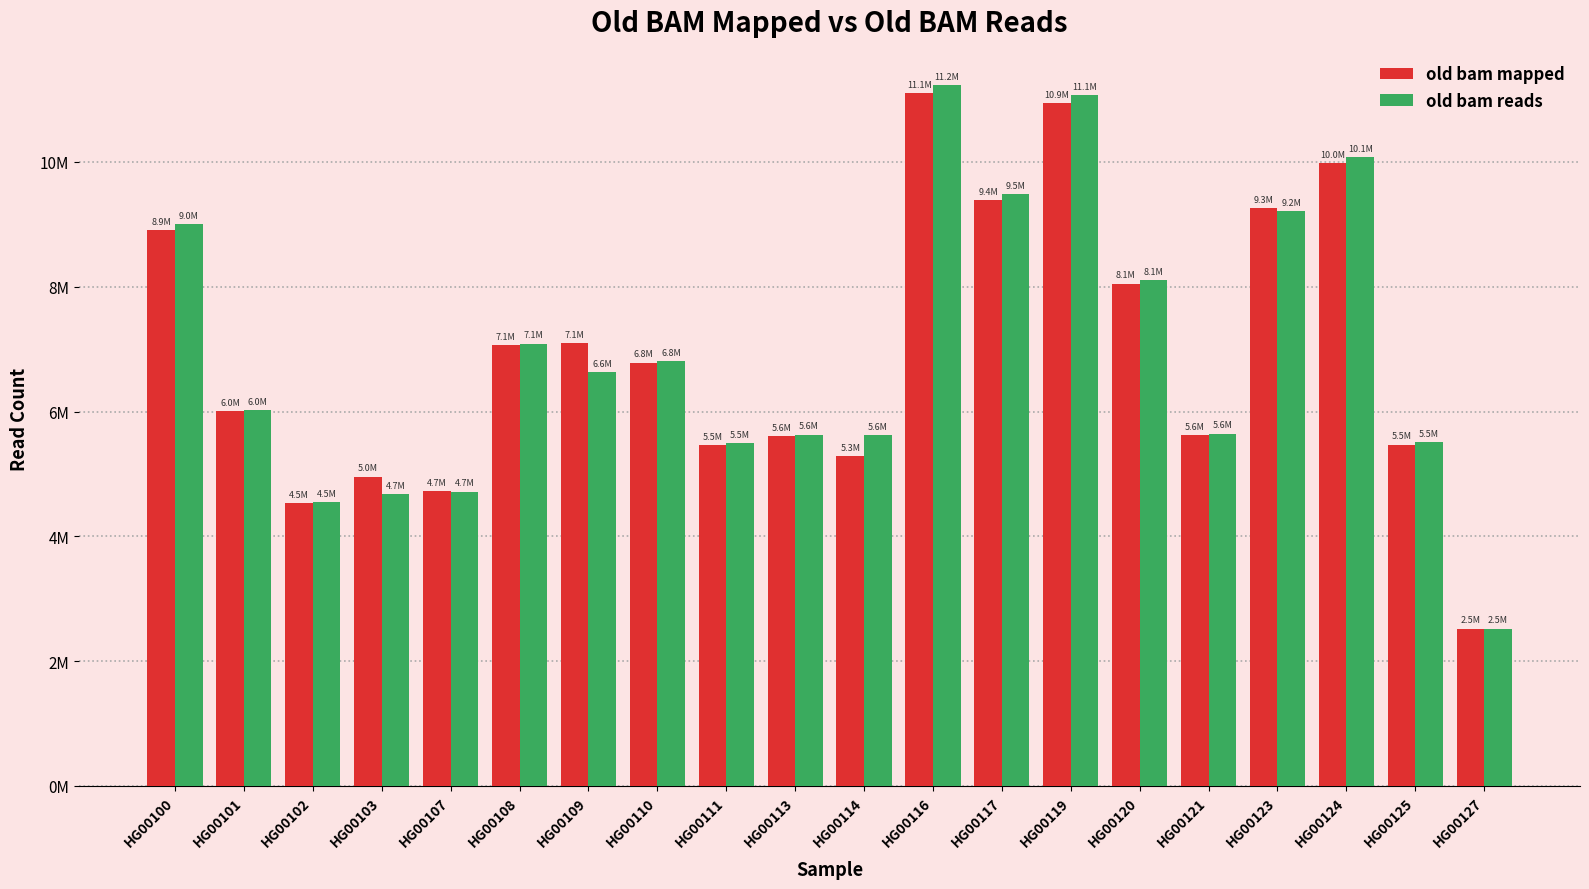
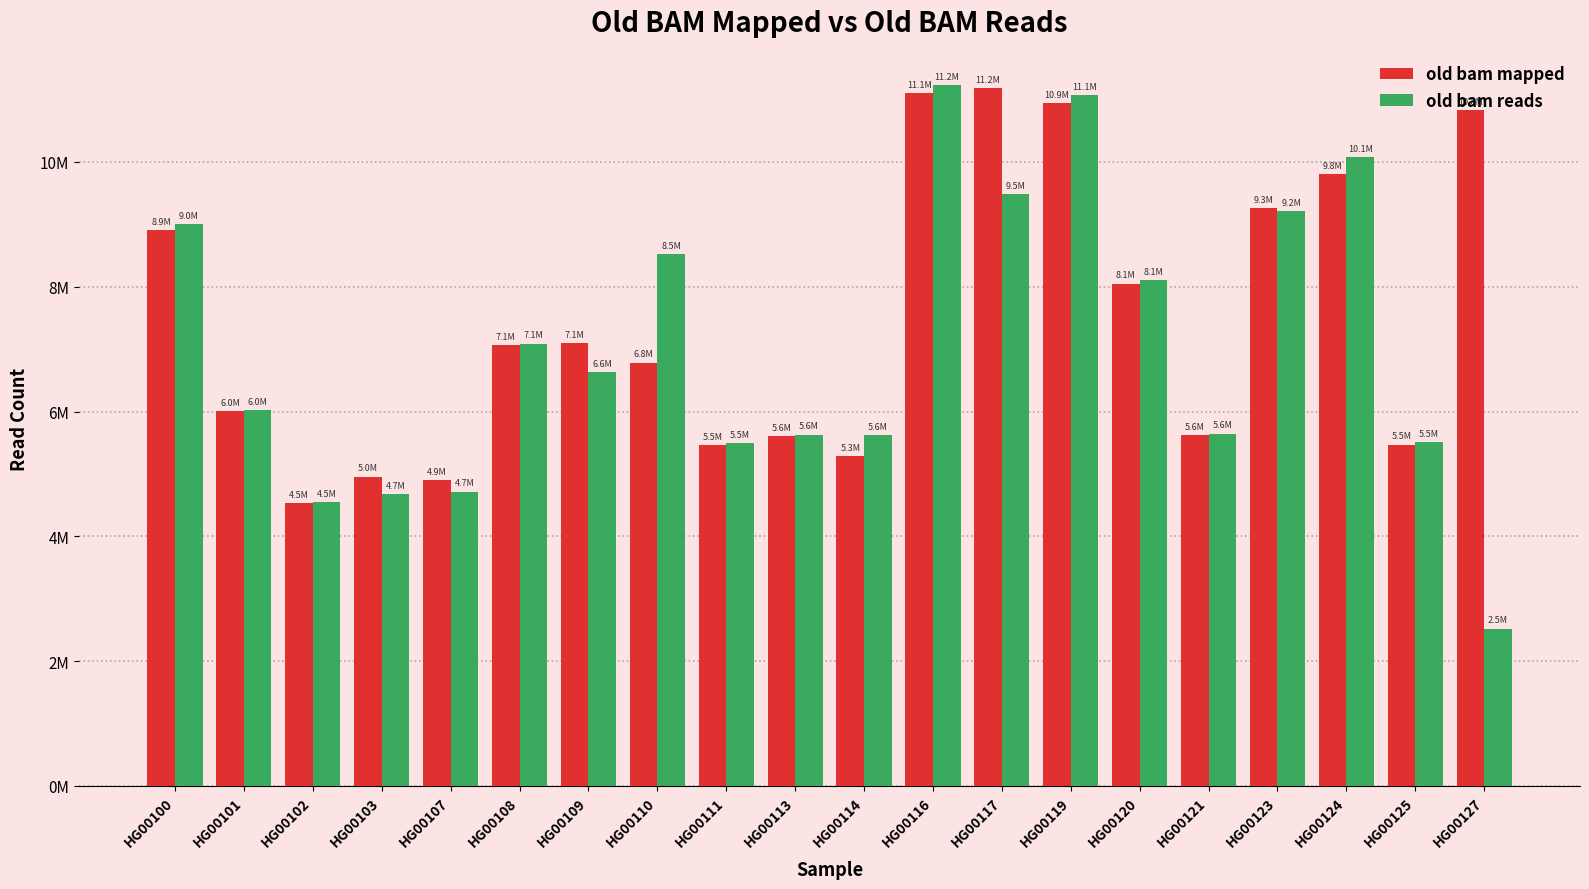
old bam mapped, HG00107: 4.7M -> 4.9M
old bam reads, HG00110: 6.8M -> 8.5M
old bam mapped, HG00117: 9.4M -> 11.2M
old bam mapped, HG00124: 10.0M -> 9.8M
old bam mapped, HG00127: 2.5M -> 10.8M
